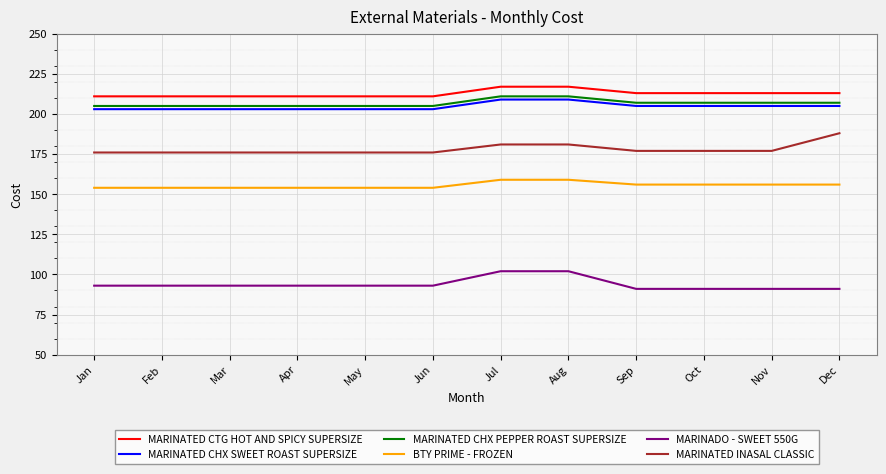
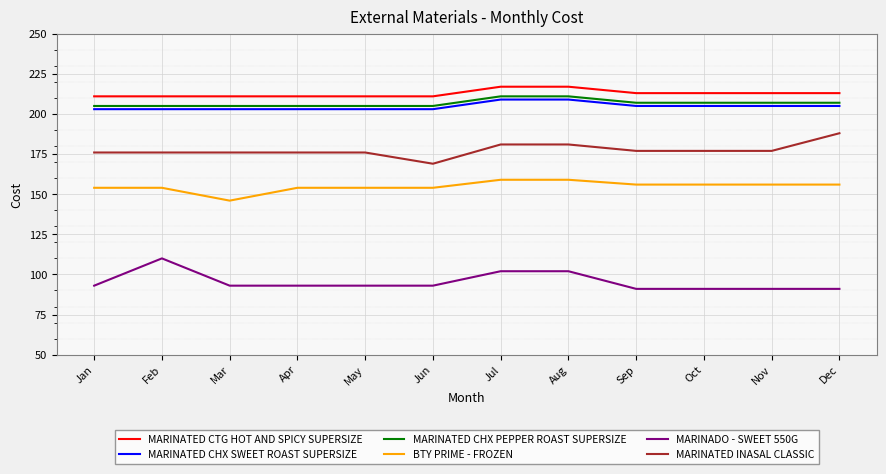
MARINADO - SWEET 550G, Feb: 93 -> 110
BTY PRIME - FROZEN, Mar: 154 -> 146
MARINATED INASAL CLASSIC, Jun: 176 -> 169
